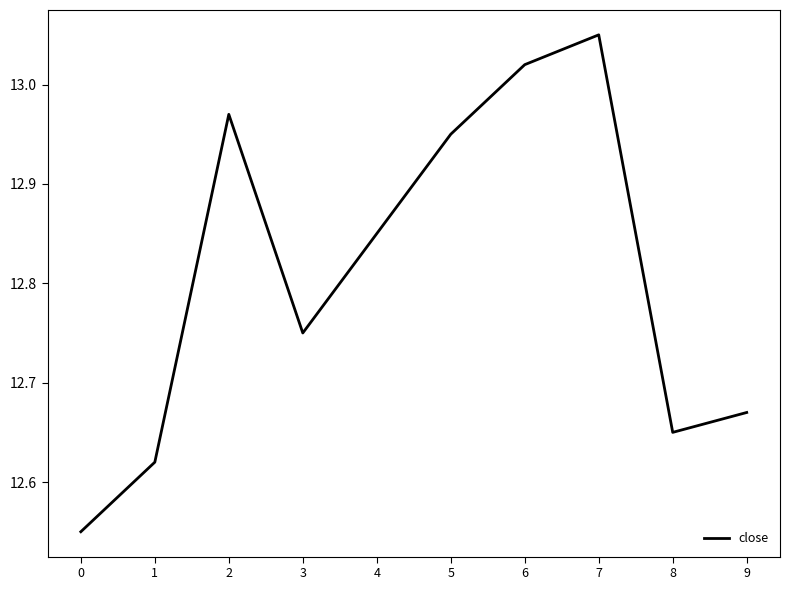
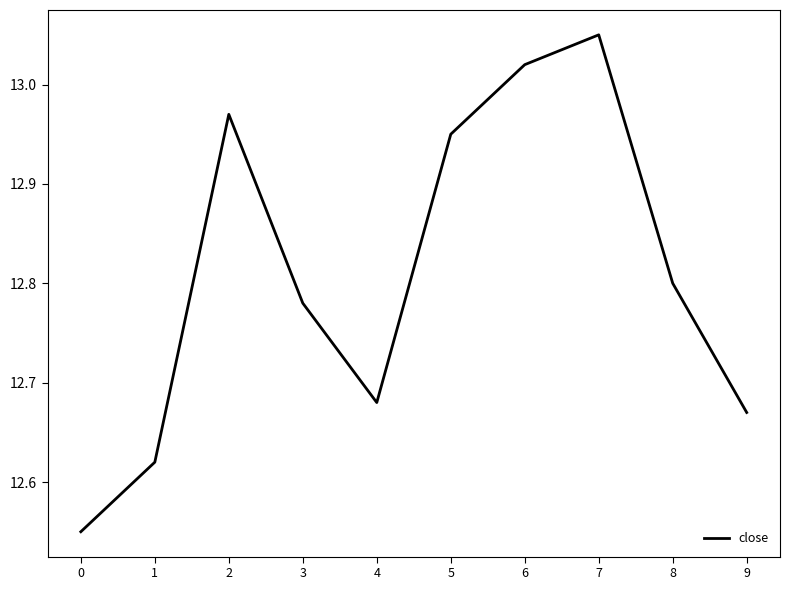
3: 12.75 -> 12.78
4: 12.85 -> 12.68
8: 12.65 -> 12.80
